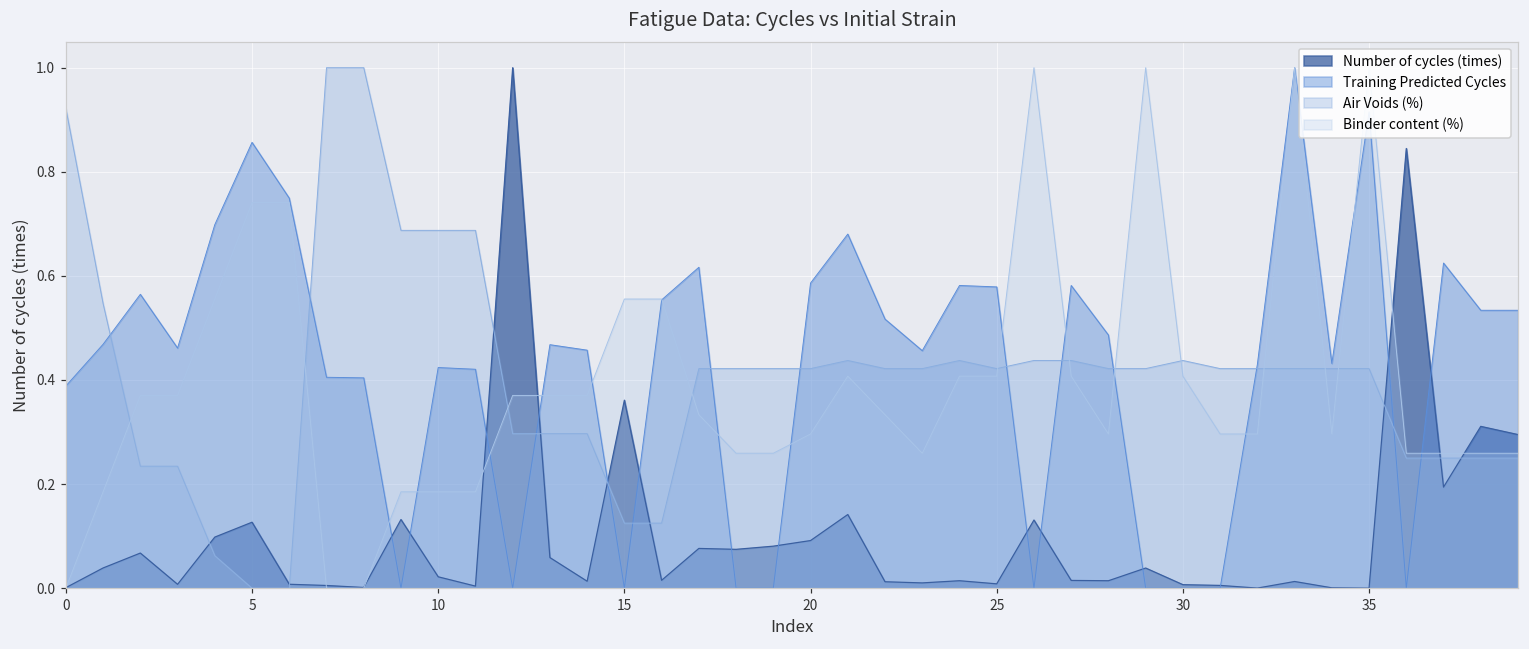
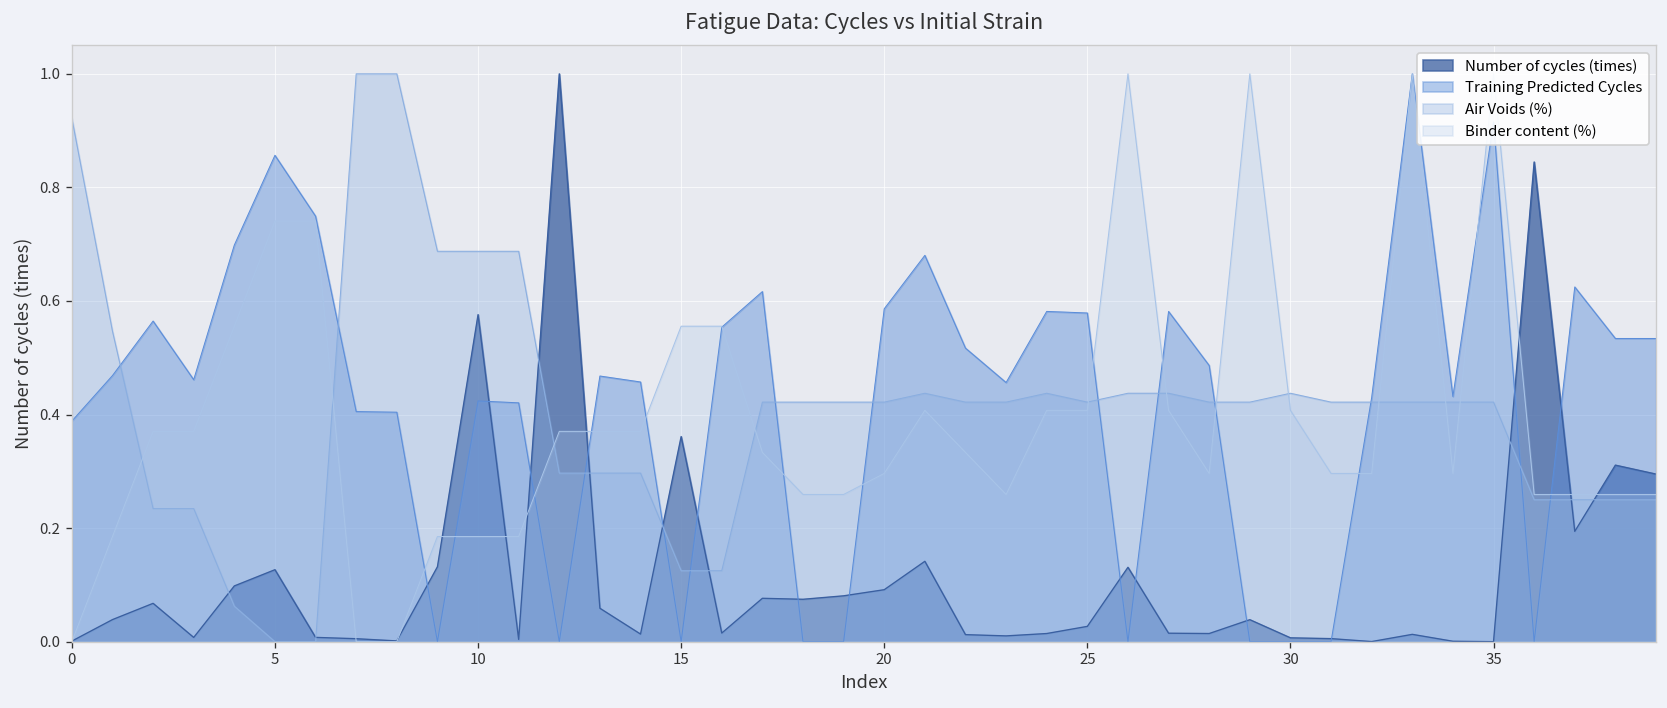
Number of cycles (times), 10: 0.02 -> 0.58
Number of cycles (times), 25: 0.01 -> 0.03
